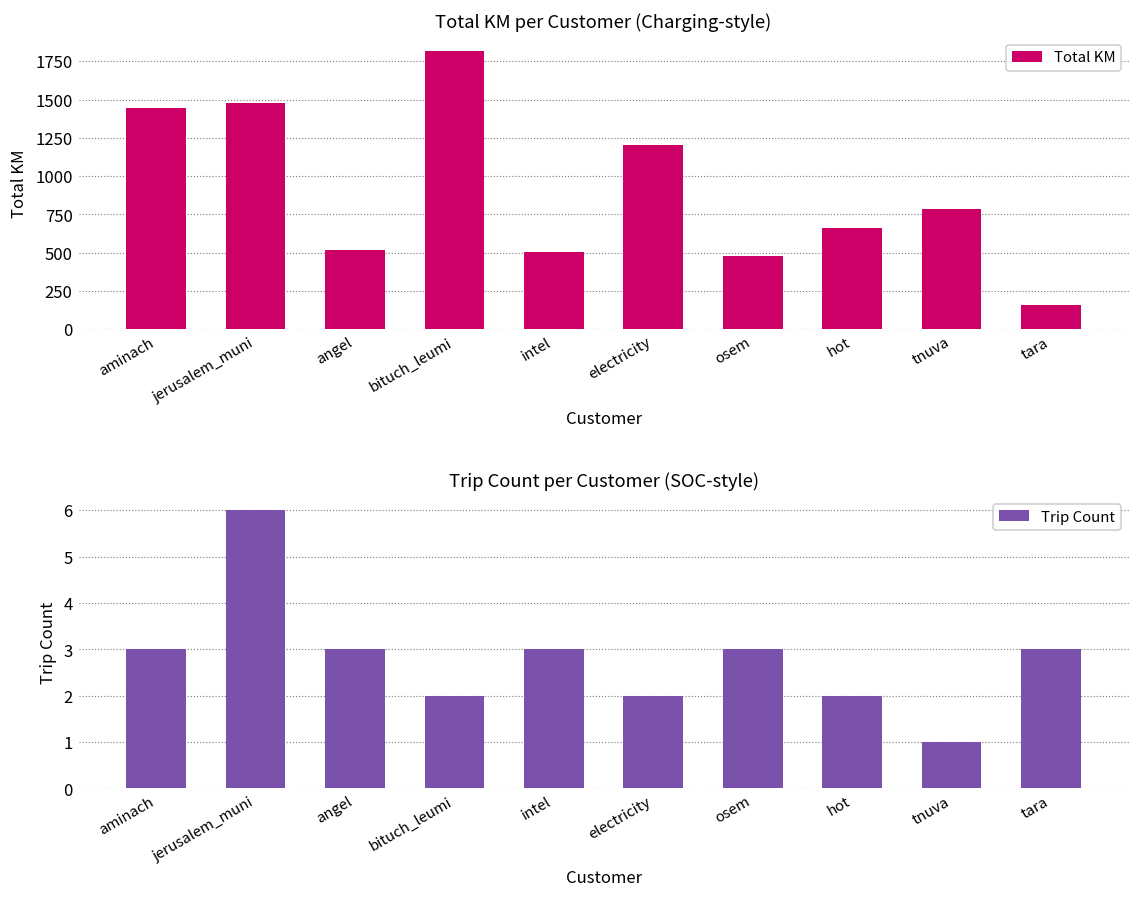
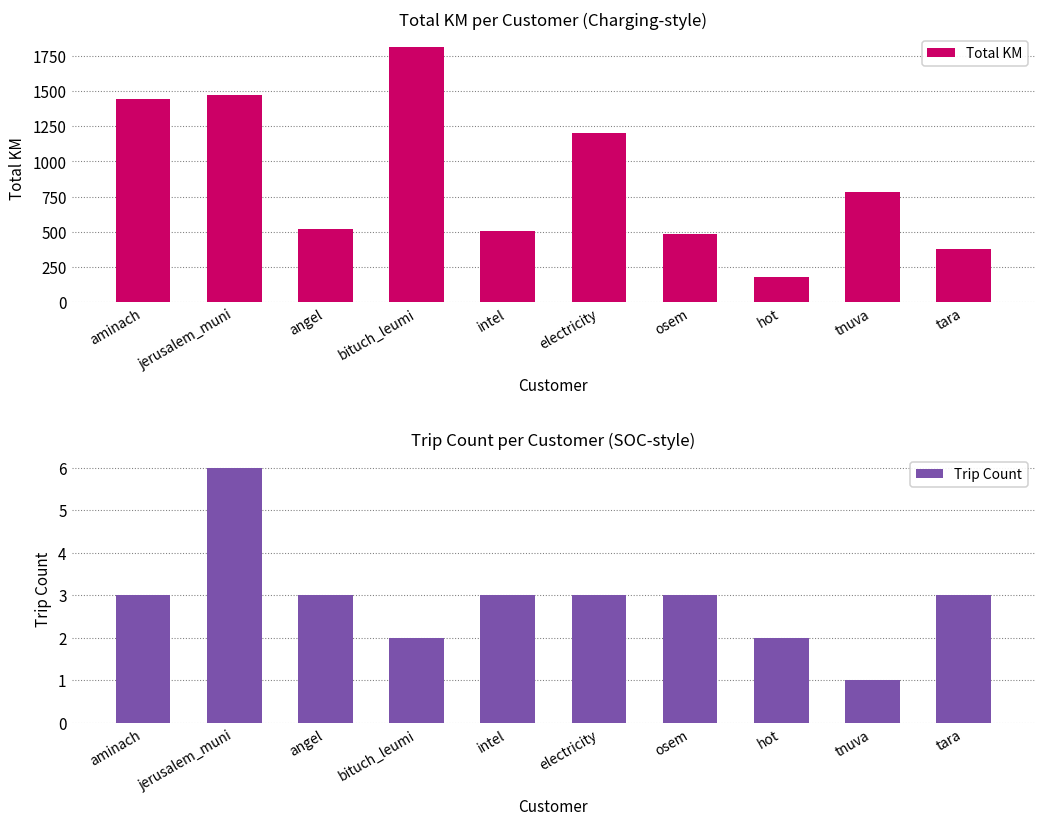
Total KM per Customer (Charging-style), hot: 660 -> 180
Total KM per Customer (Charging-style), tara: 160 -> 370
Trip Count per Customer (SOC-style), electricity: 2 -> 3
